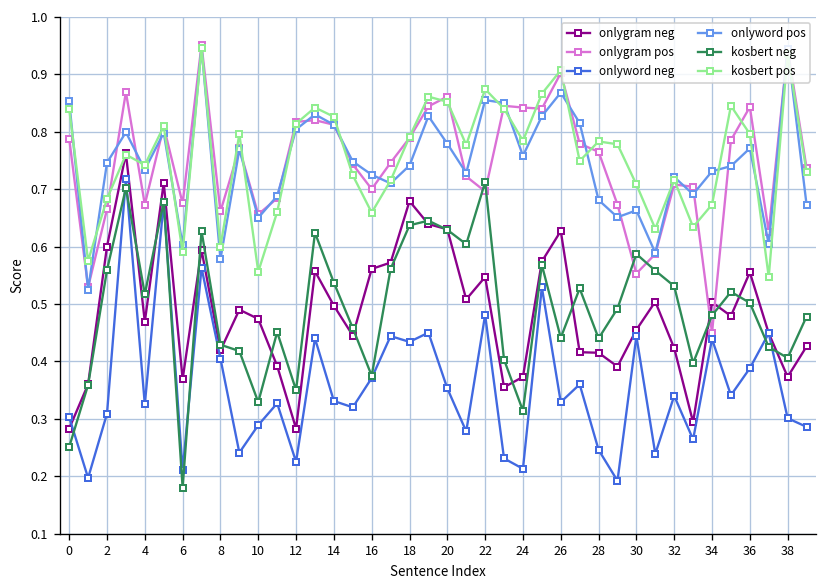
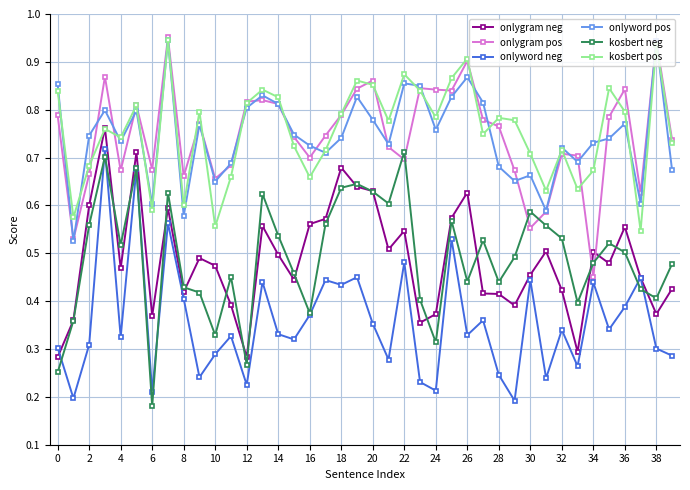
kosbert neg, 12: 0.35 -> 0.27
